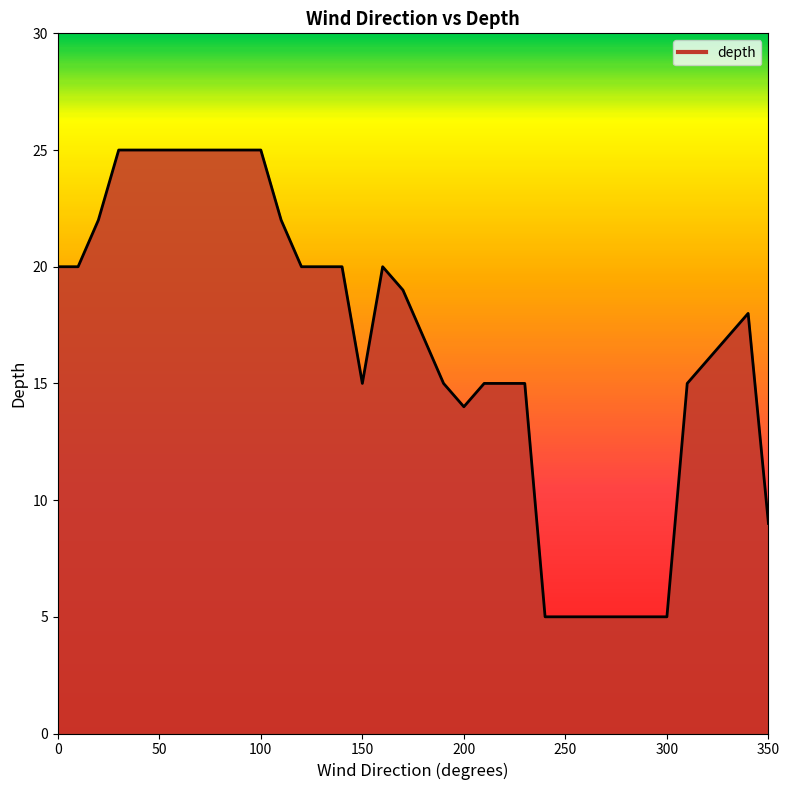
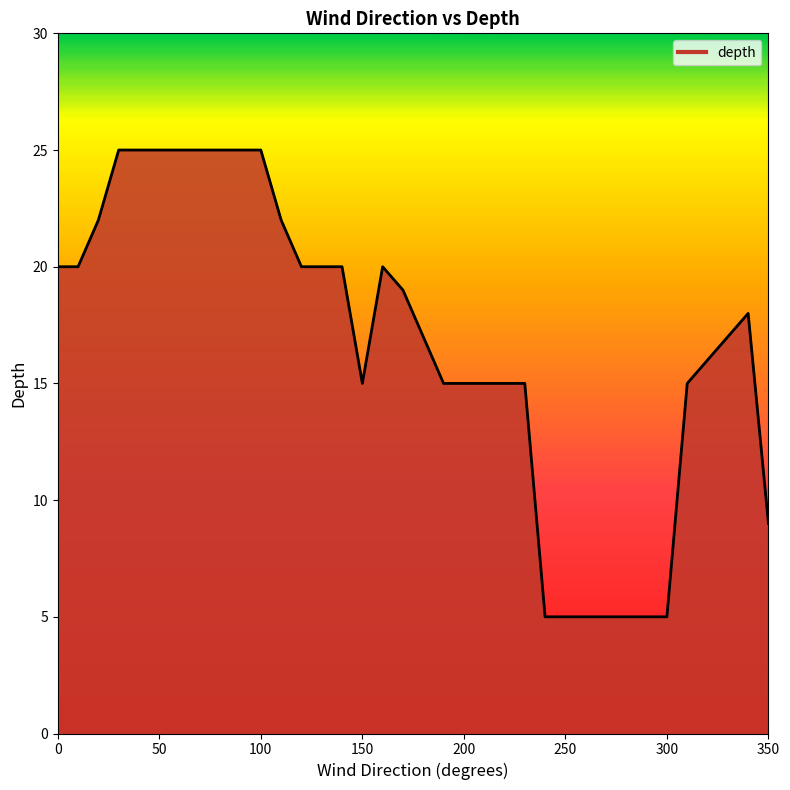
200: 14 -> 15
